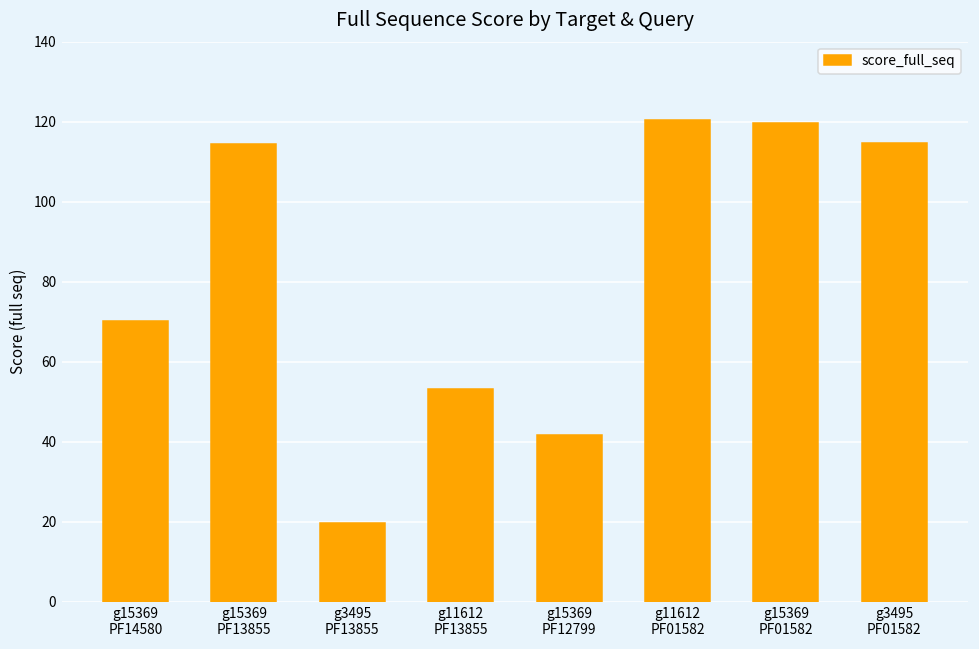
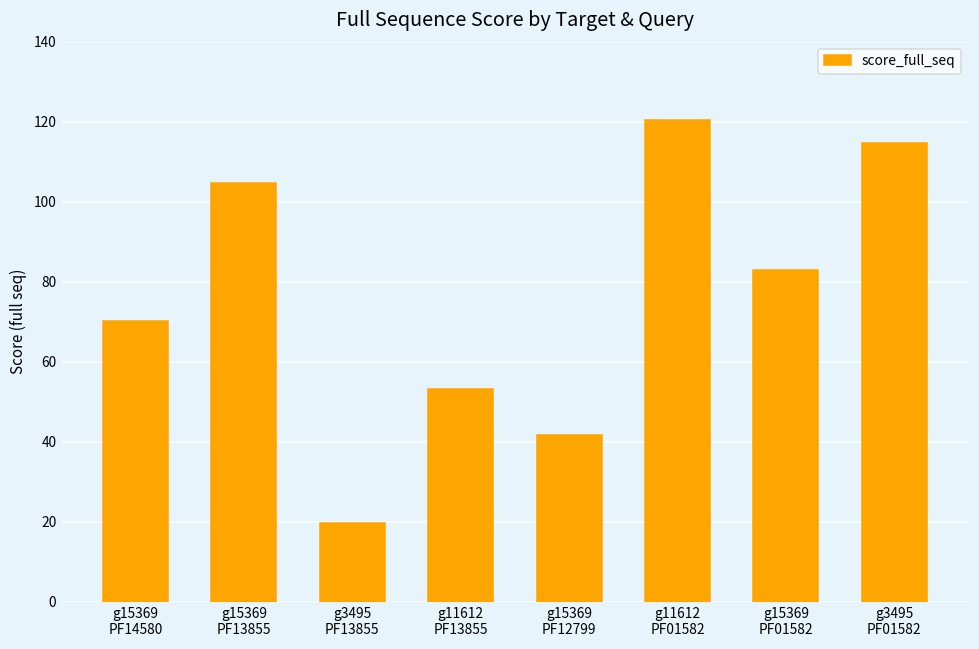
g15369 PF13855: 114 -> 105
g15369 PF01582: 120 -> 83
